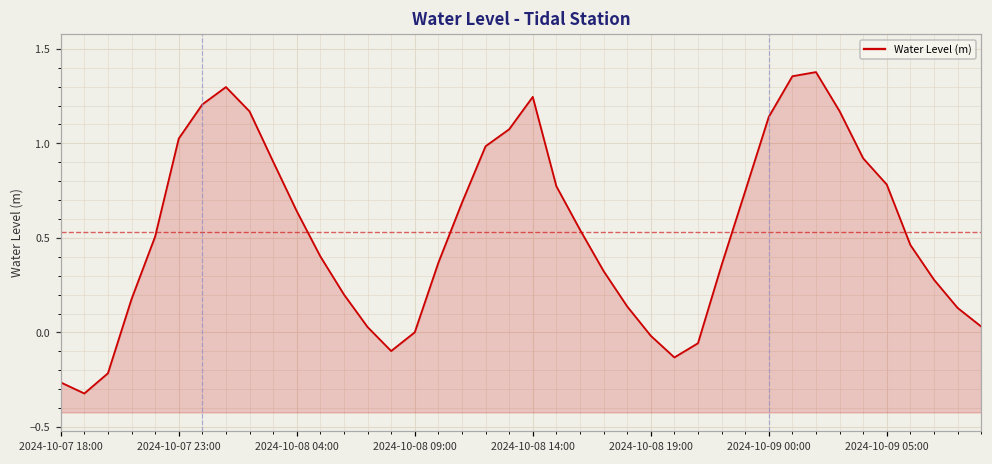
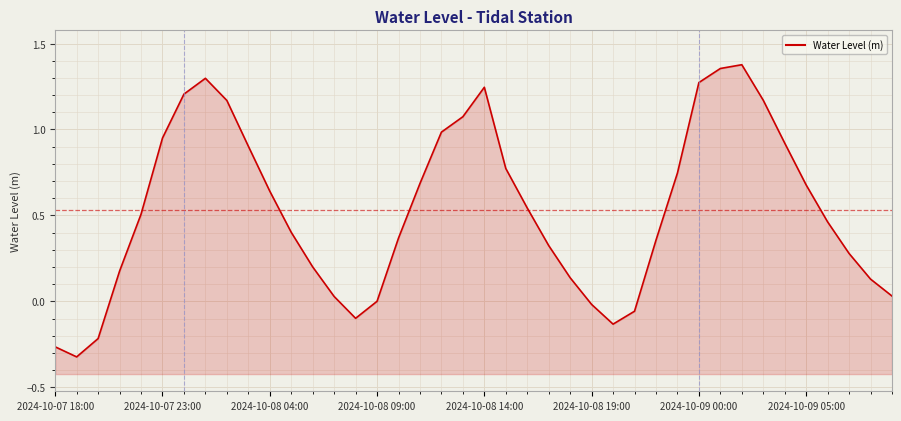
2024-10-07 23:00: 1.03 -> 0.95
2024-10-09 00:00: 1.14 -> 1.27
2024-10-09 05:00: 0.78 -> 0.68
